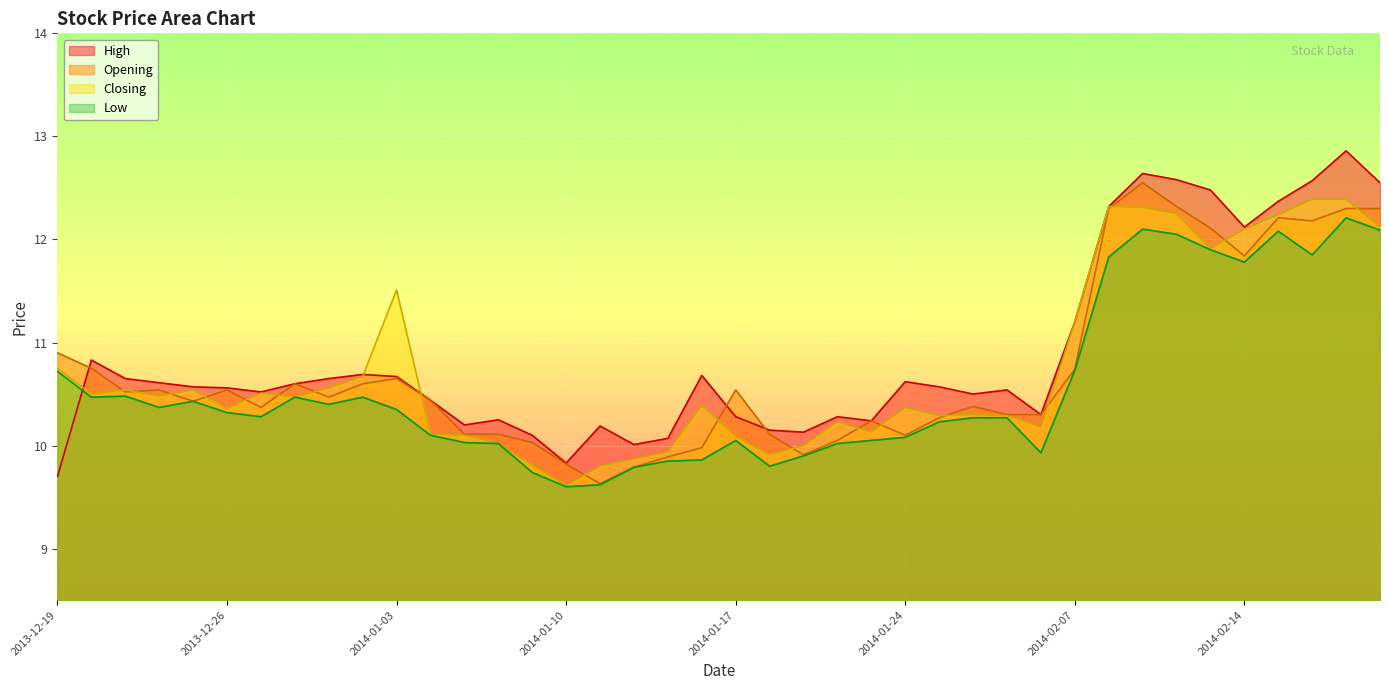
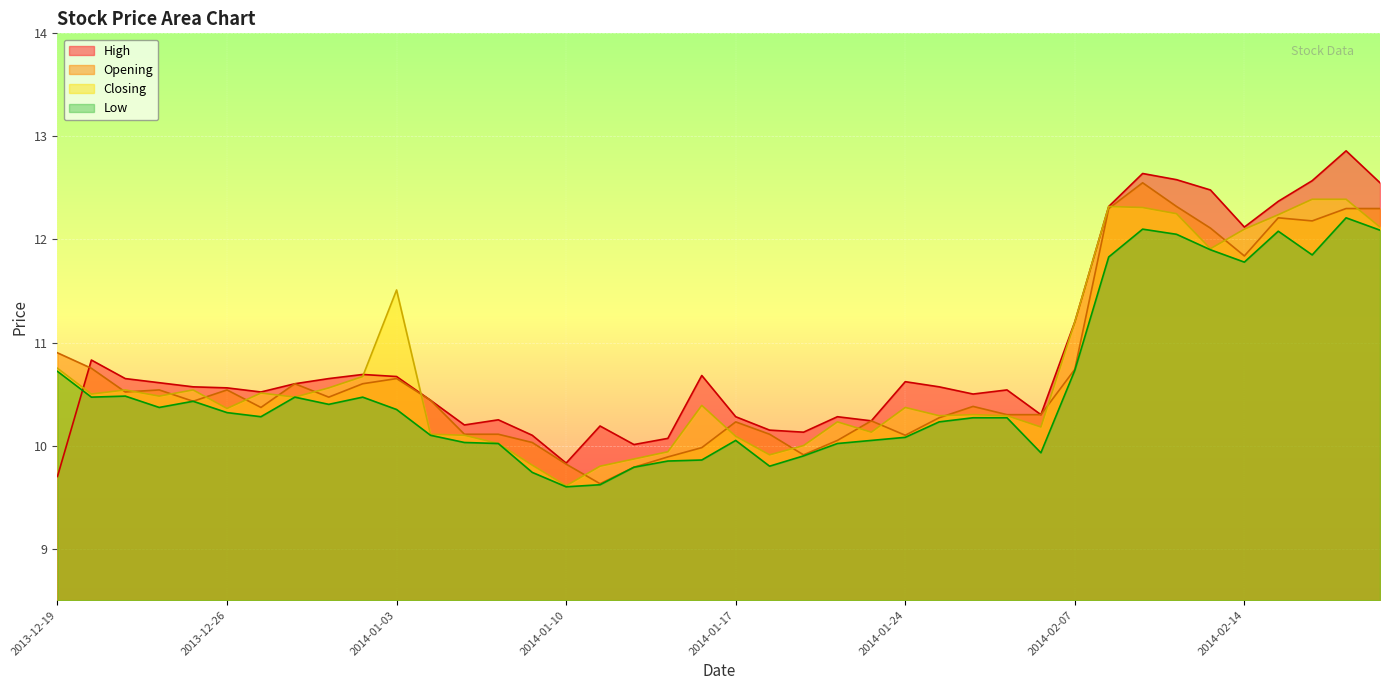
Opening, 2014-01-17: 10.54 -> 10.23
